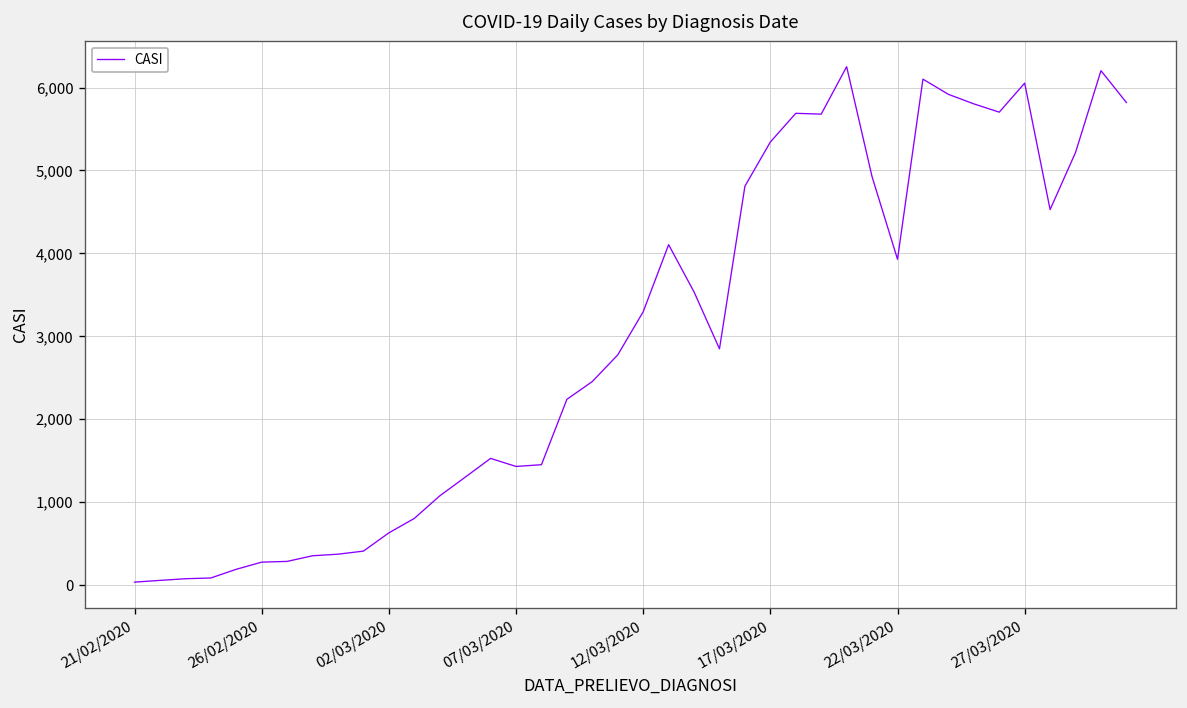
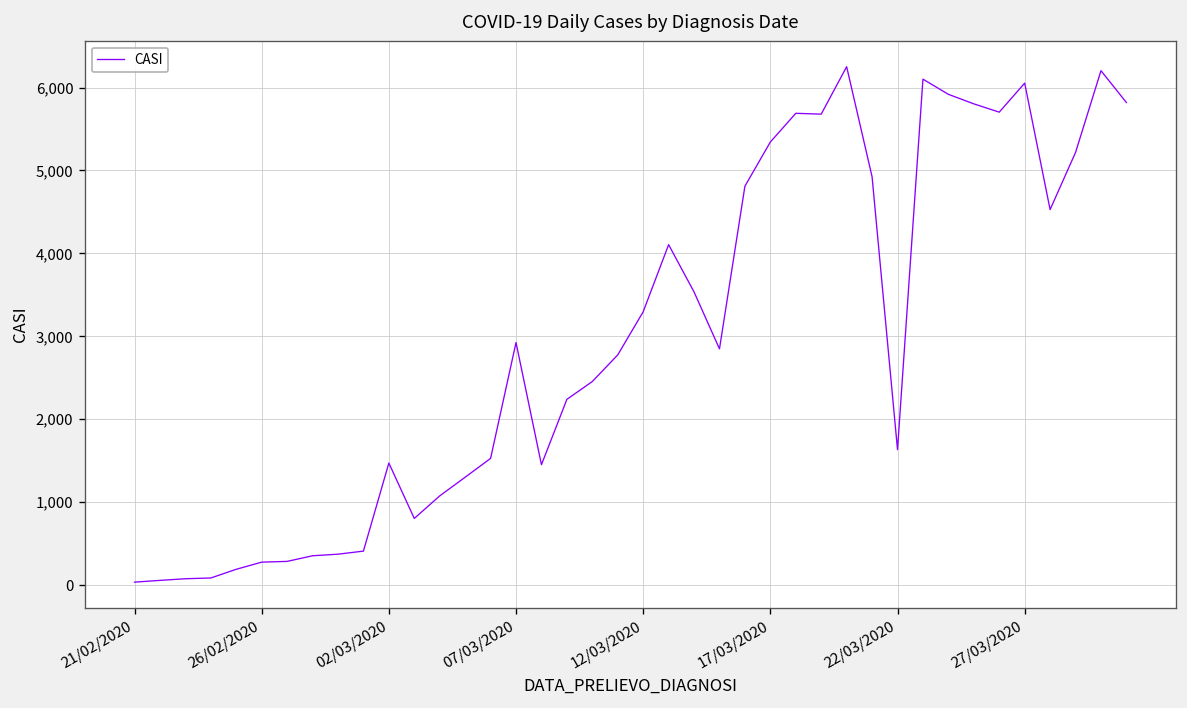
02/03/2020: 600 -> 1,500
07/03/2020: 1,400 -> 2,900
22/03/2020: 3,900 -> 1,600
